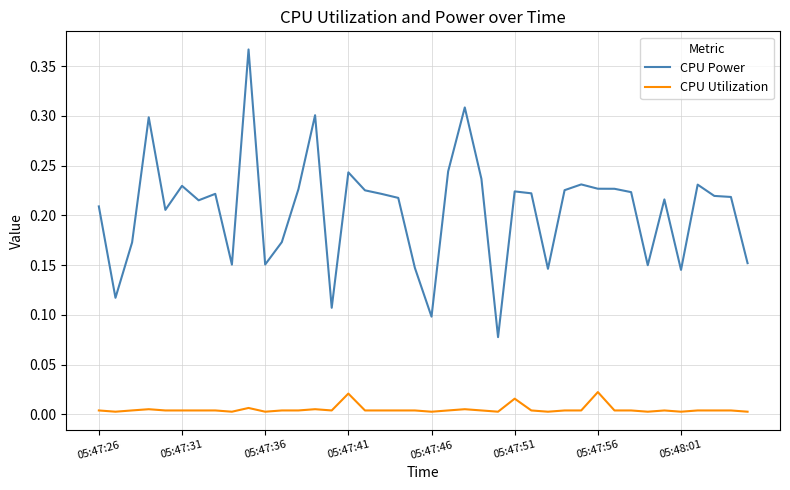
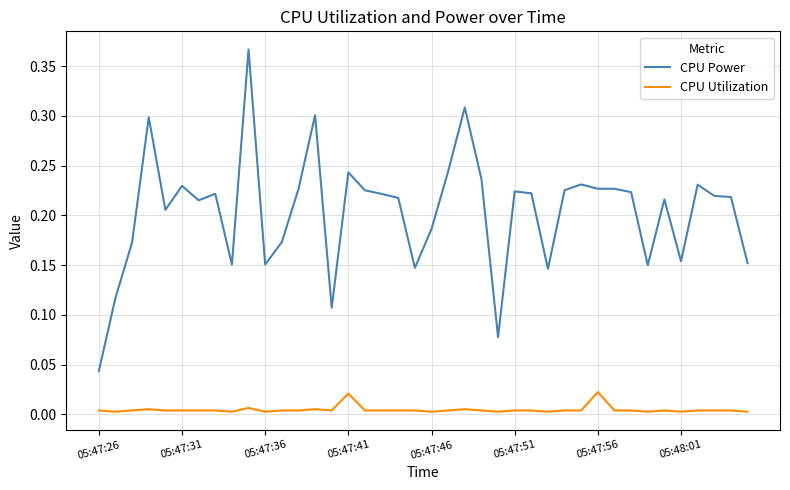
CPU Power, 05:47:26: 0.21 -> 0.04
CPU Power, 05:47:46: 0.10 -> 0.19
CPU Utilization, 05:47:51: 0.02 -> 0.00
CPU Power, 05:48:01: 0.145 -> 0.154
